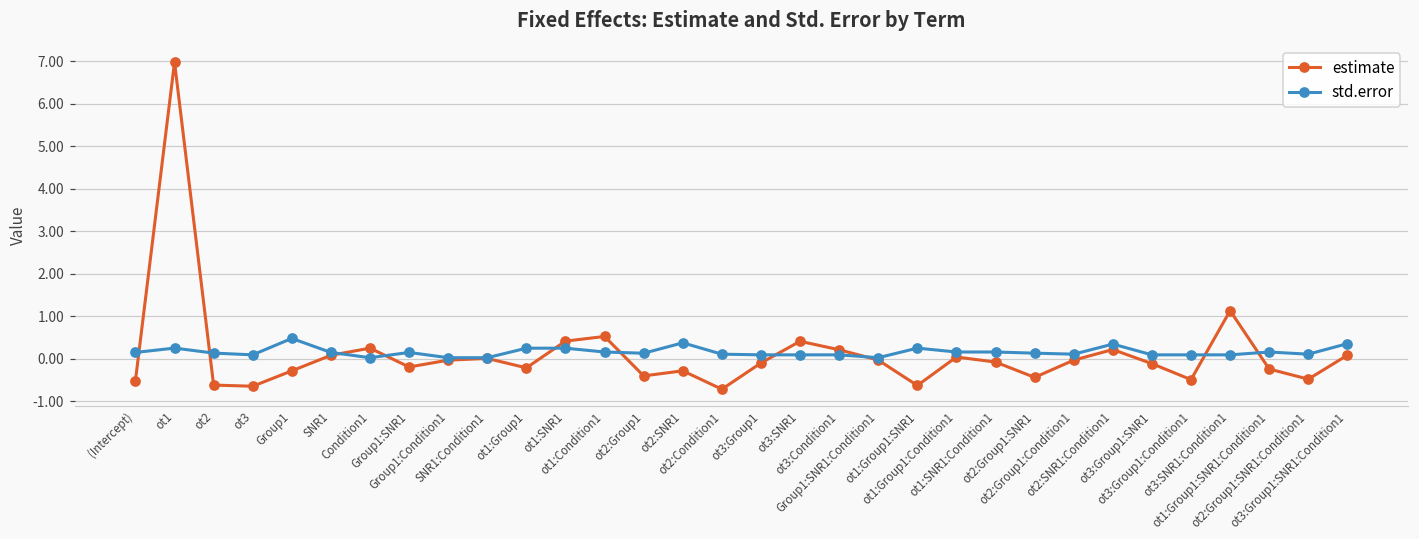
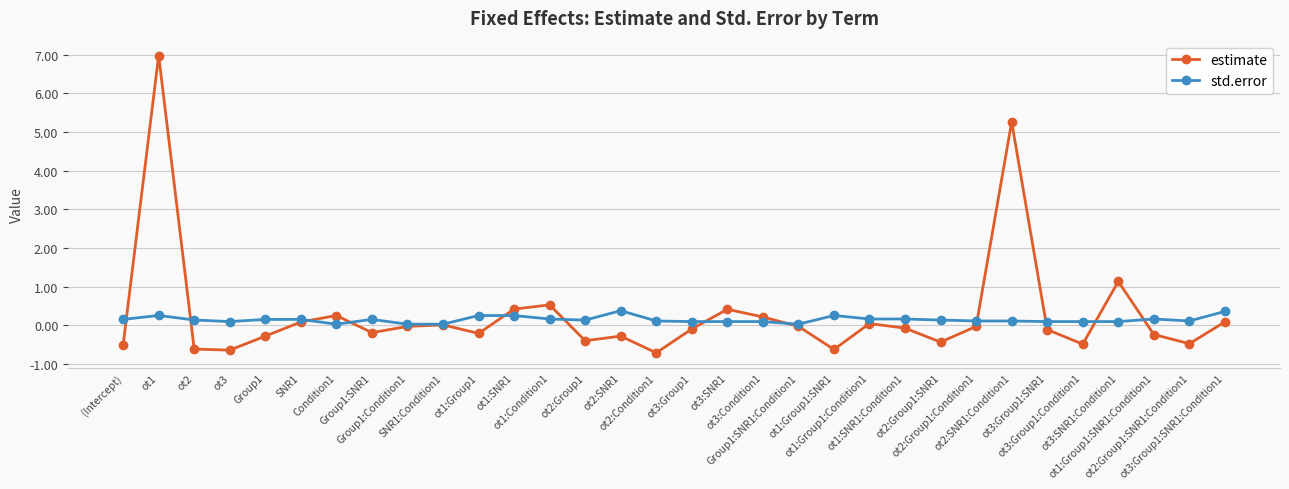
std.error, Group1: 0.5 -> 0.1
estimate, ot2:SNR1:Condition1: 0.2 -> 5.3
std.error, ot2:SNR1:Condition1: 0.3 -> 0.1
